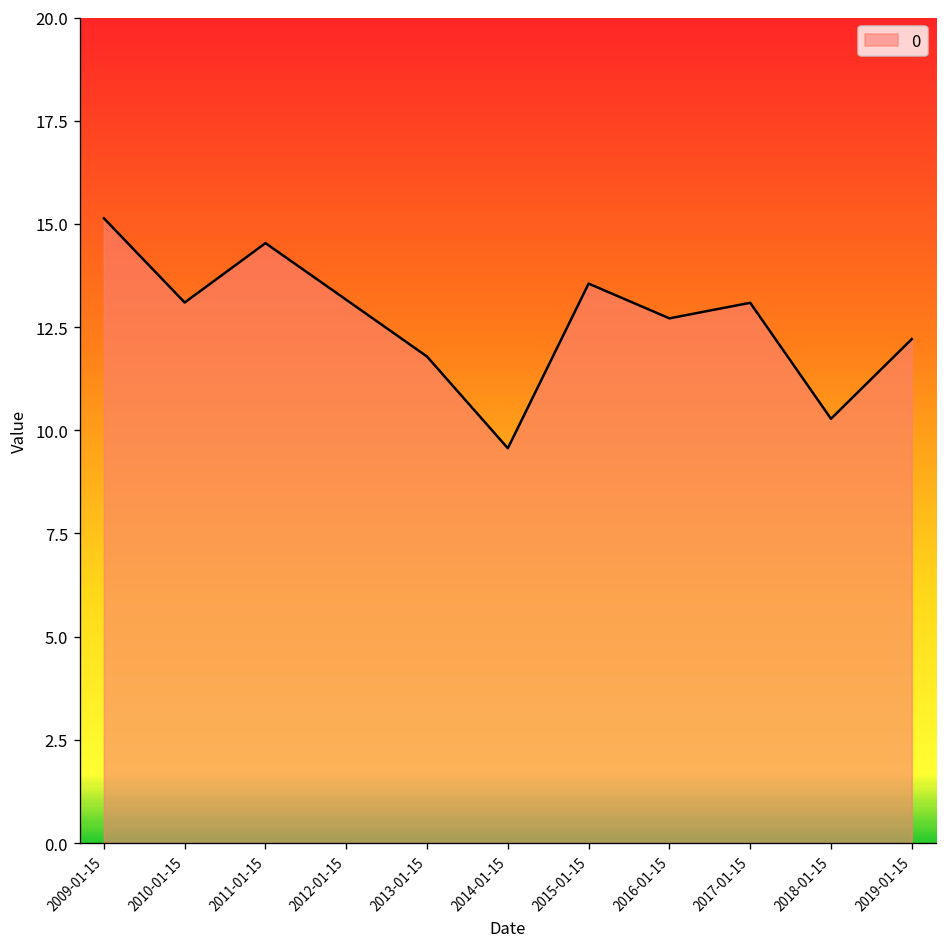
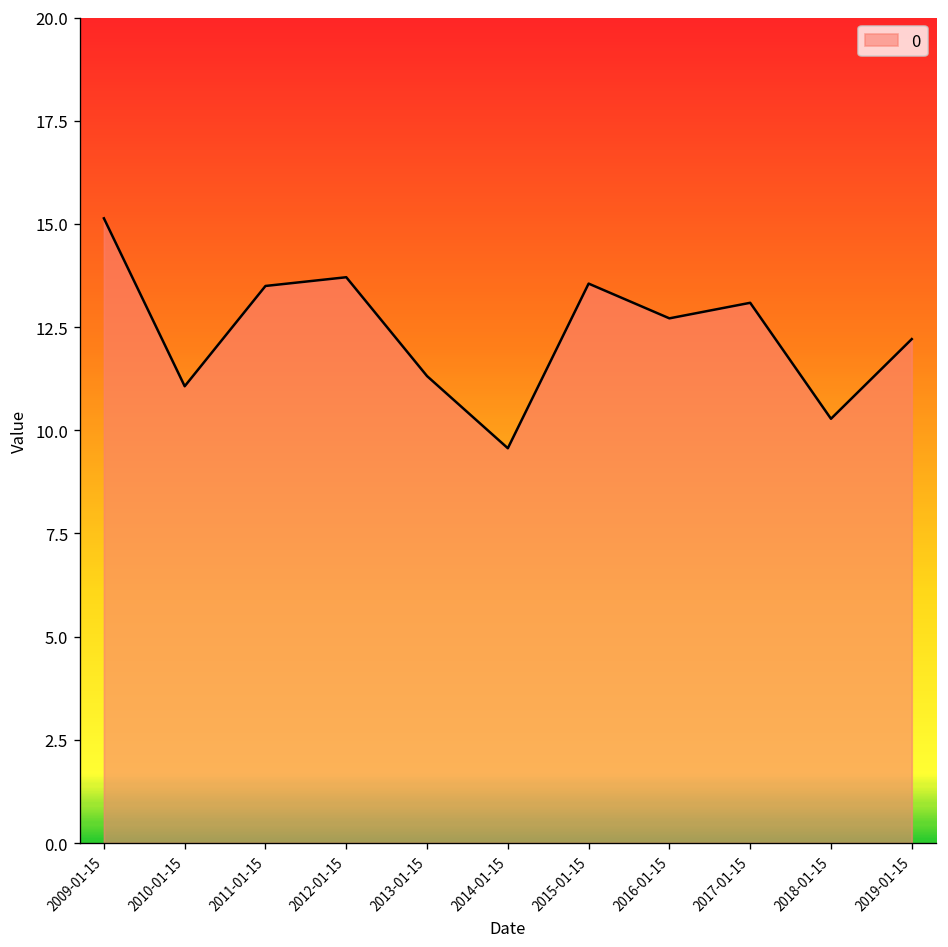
2010-01-15: 13.1 -> 11.1
2011-01-15: 14.5 -> 13.5
2012-01-15: 13.2 -> 13.7
2013-01-15: 11.8 -> 11.3
